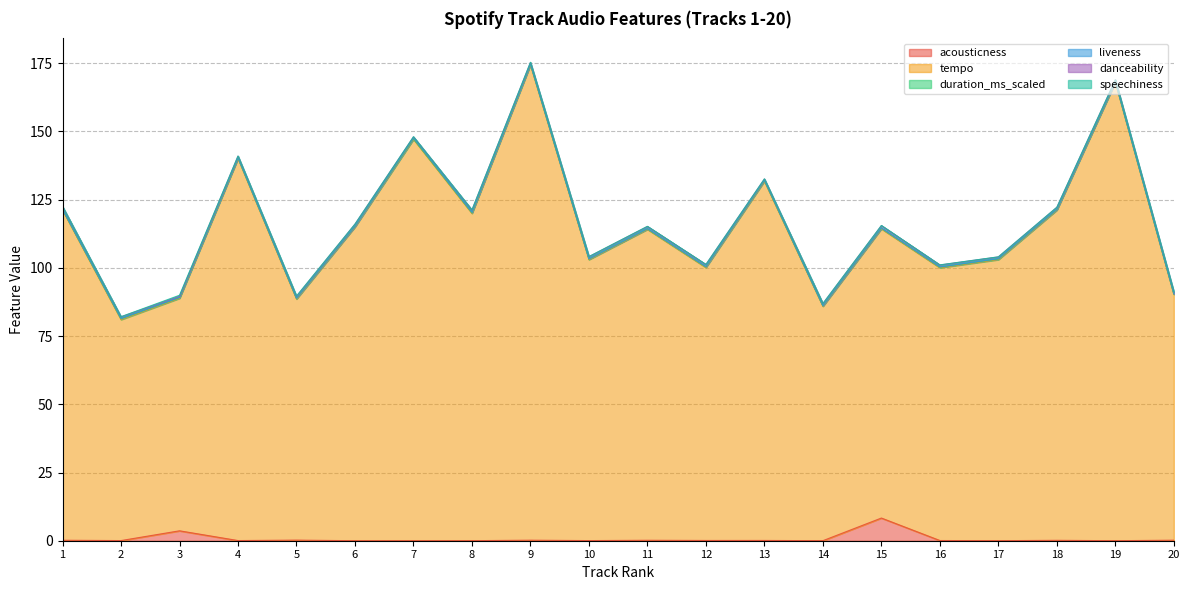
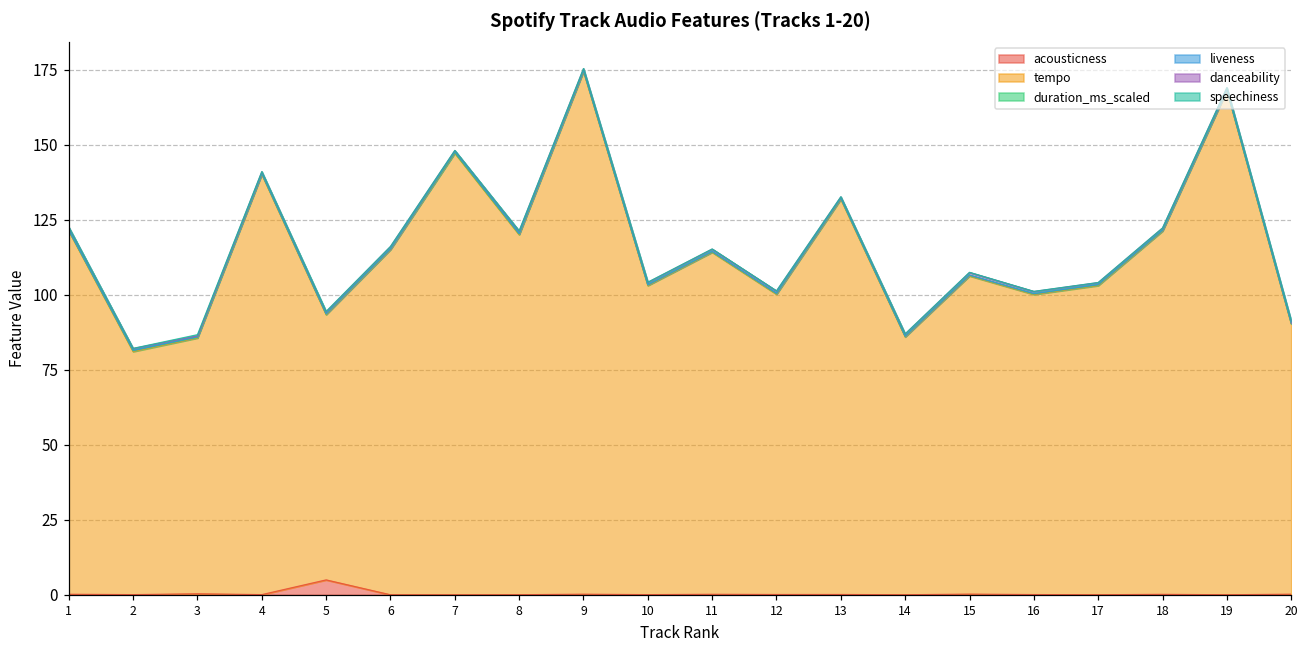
acousticness, 3: 4 -> 0
acousticness, 5: 0 -> 5
acousticness, 15: 8 -> 0
